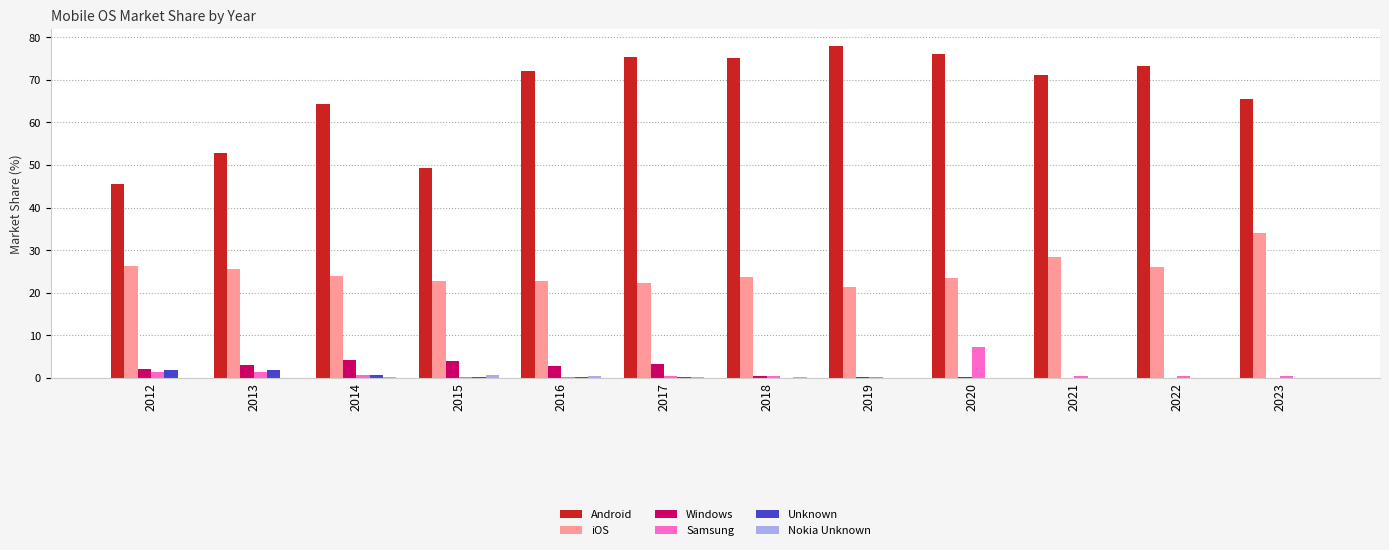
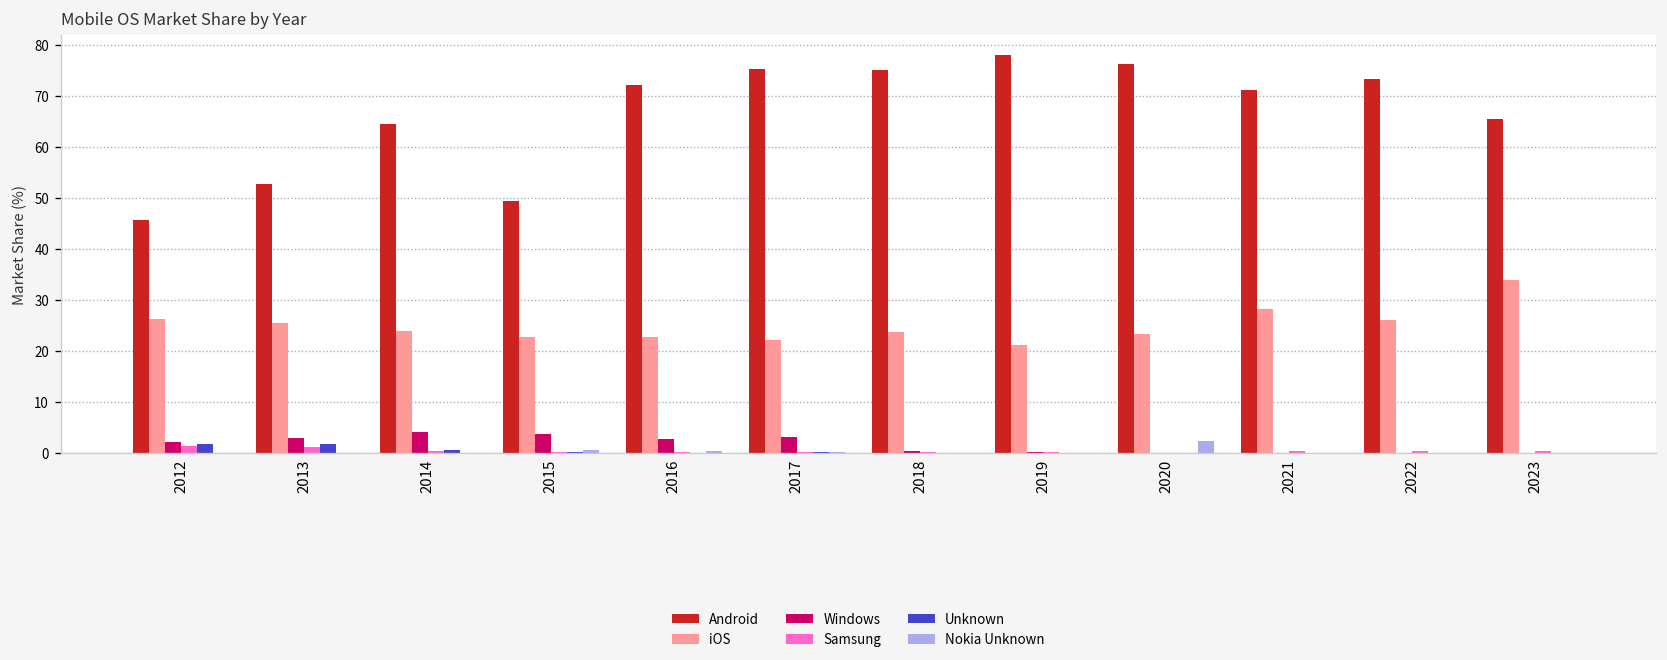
Samsung, 2020: 7 -> 0
Nokia Unknown, 2020: 0 -> 3
